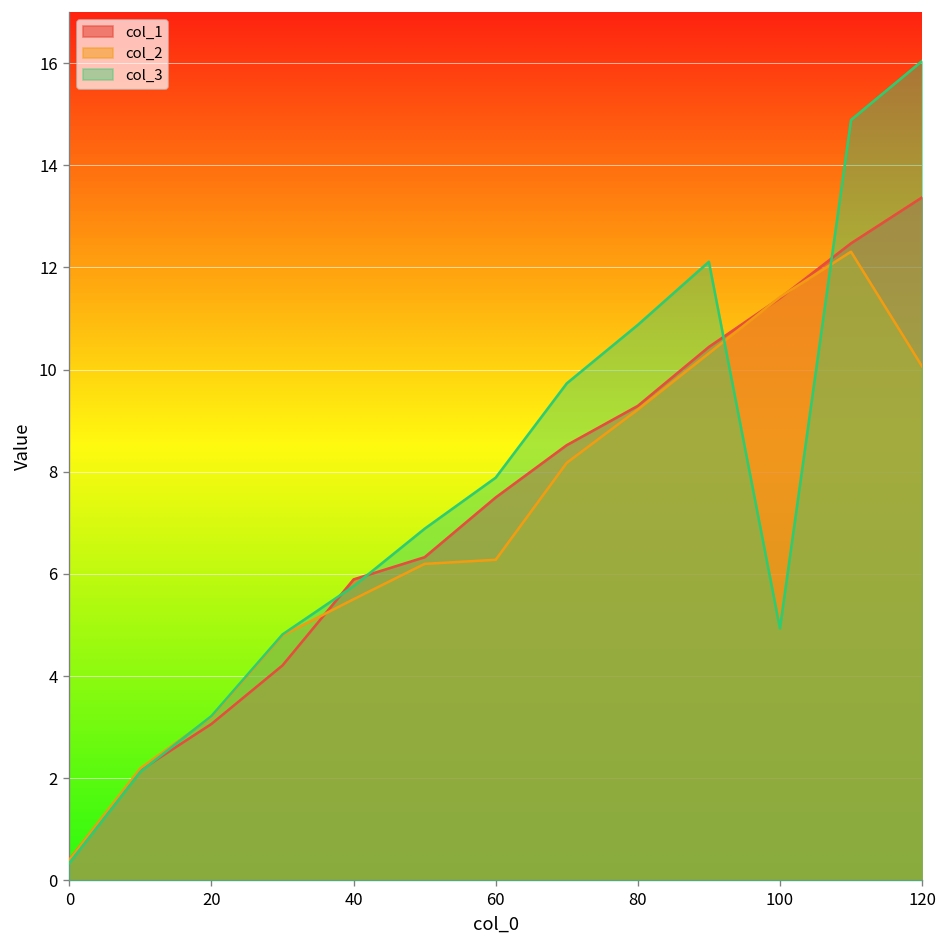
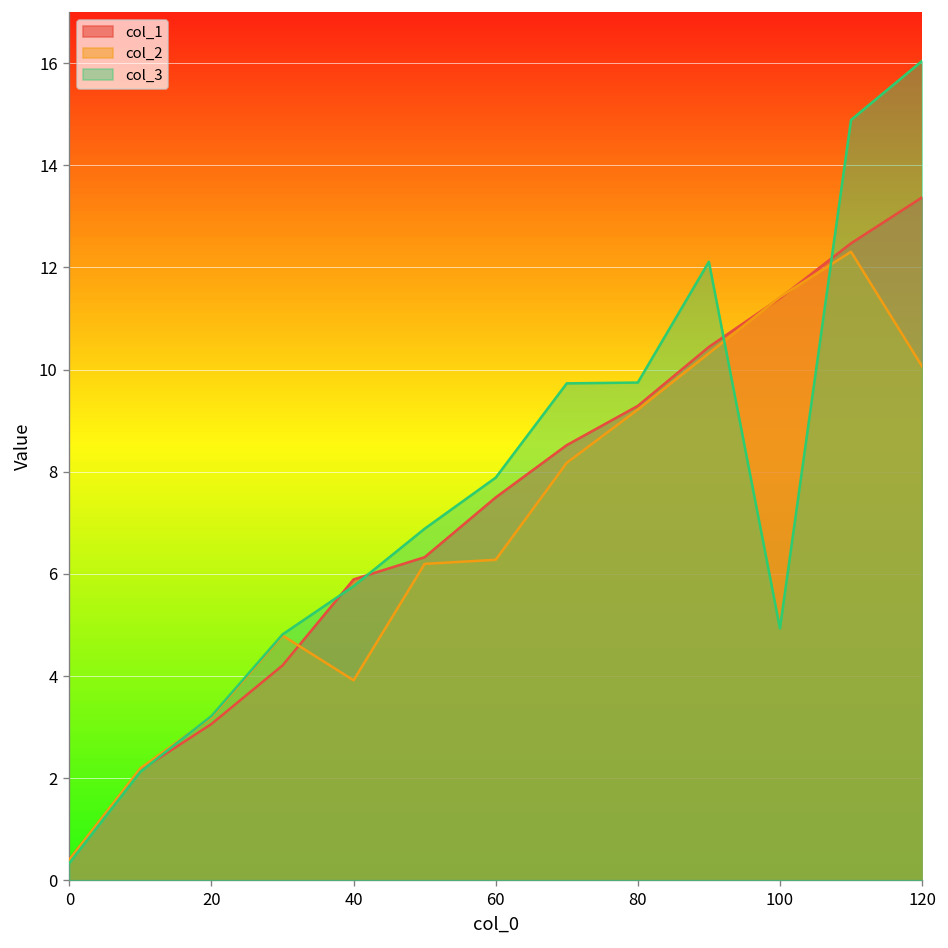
col_2, 40: 5.5 -> 3.9
col_3, 80: 10.9 -> 9.7
